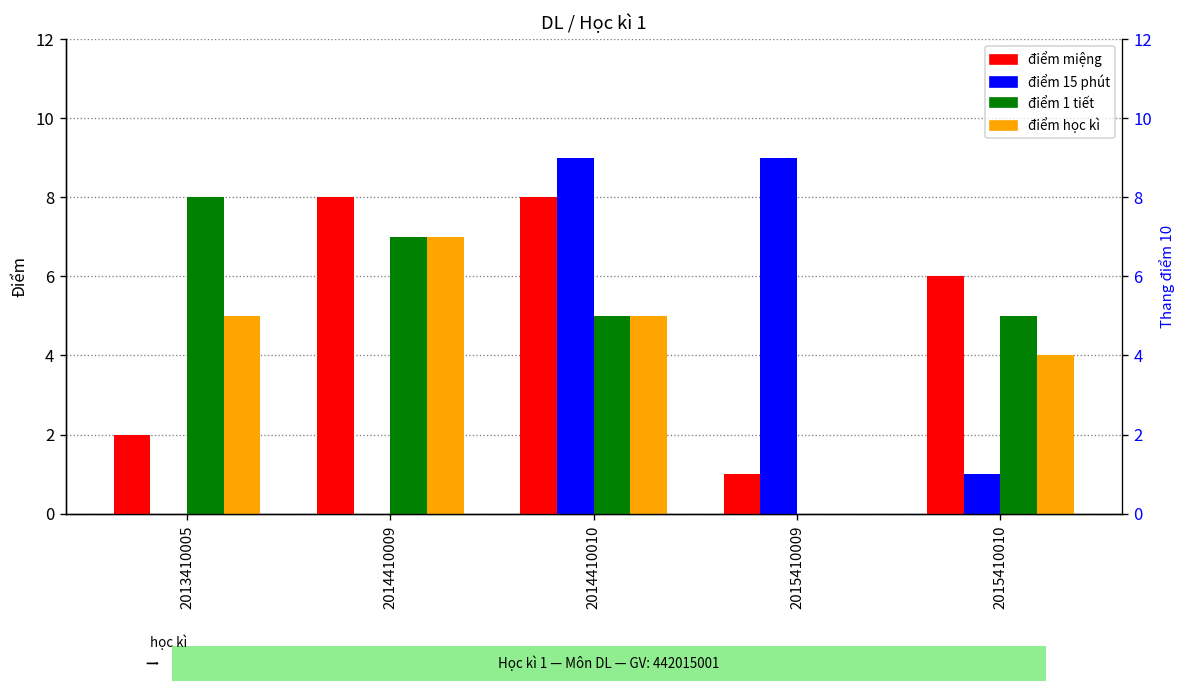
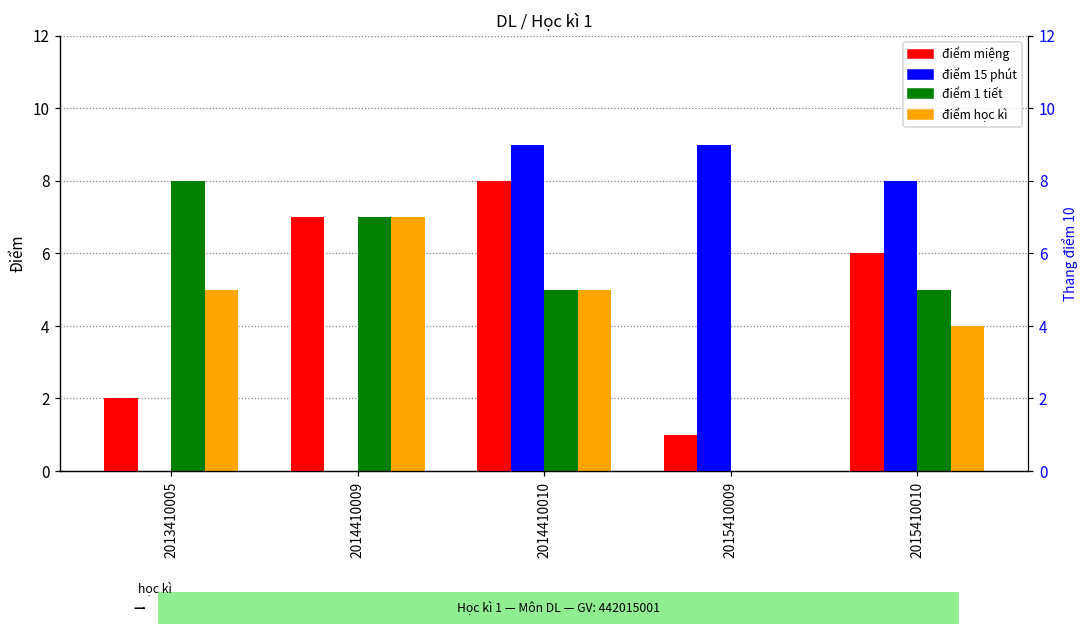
điểm miệng, 2014410009: 8 -> 7
điểm 15 phút, 2015410010: 1 -> 8
